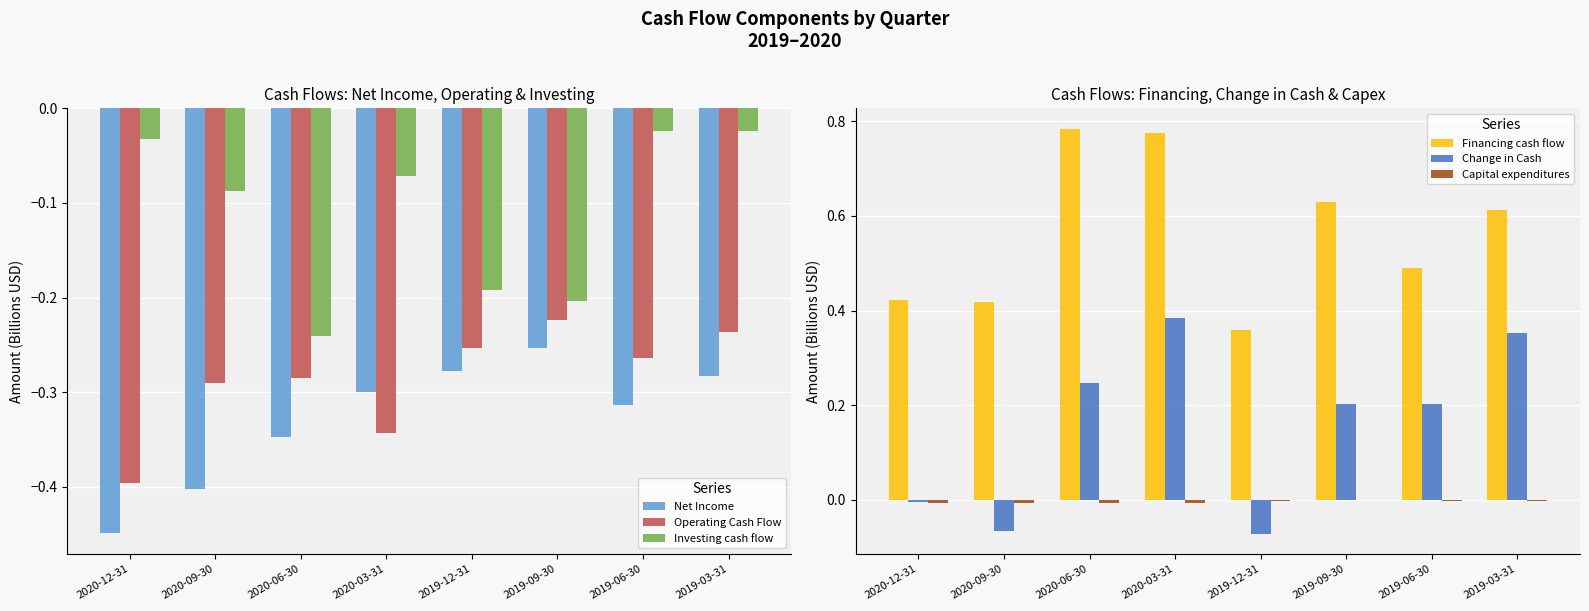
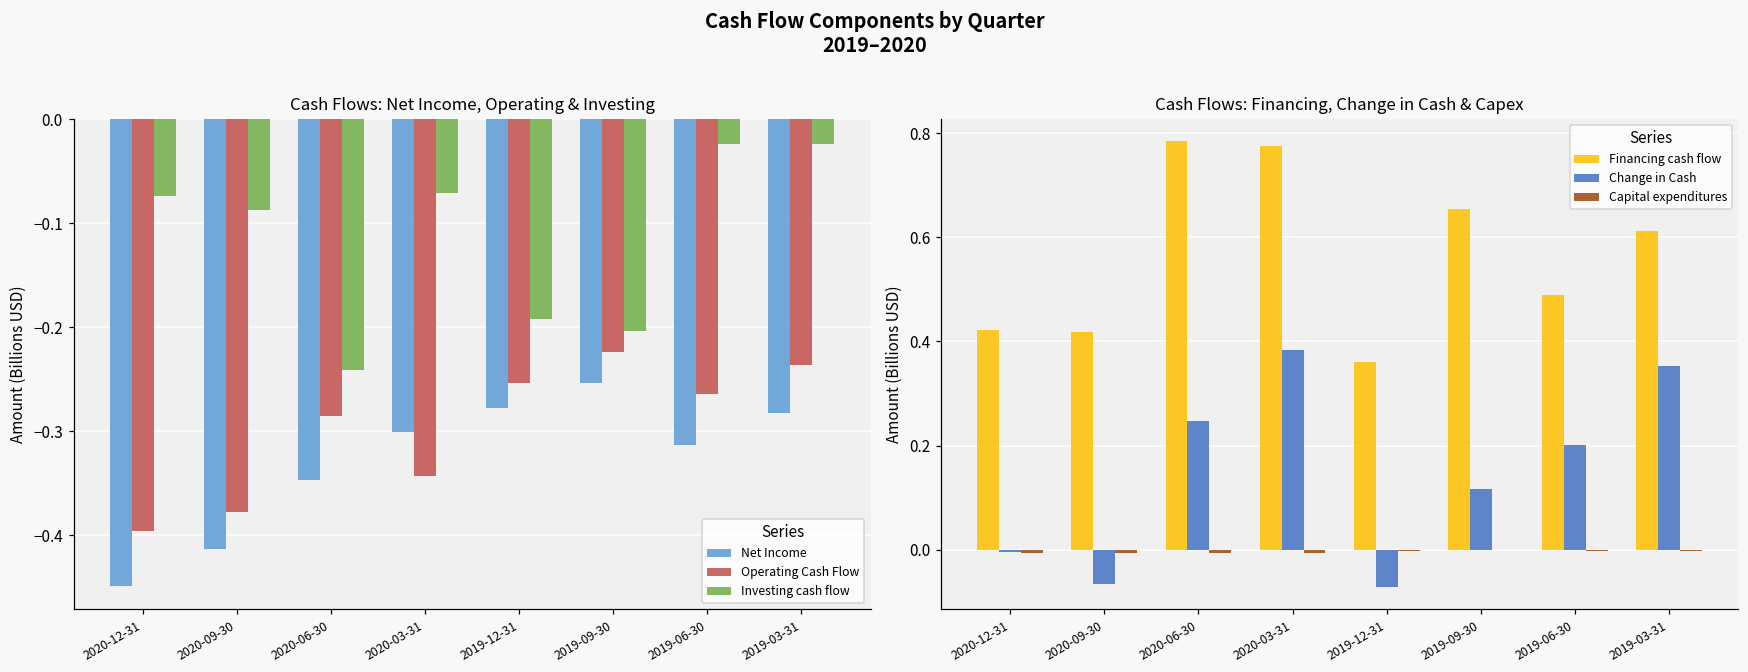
Cash Flows: Net Income, Operating & Investing, Investing cash flow, 2020-12-31: -0.03 -> -0.07
Cash Flows: Net Income, Operating & Investing, Net Income, 2020-09-30: -0.40 -> -0.41
Cash Flows: Net Income, Operating & Investing, Operating Cash Flow, 2020-09-30: -0.29 -> -0.38
Cash Flows: Financing, Change in Cash & Capex, Financing cash flow, 2019-09-30: 0.63 -> 0.65
Cash Flows: Financing, Change in Cash & Capex, Change in Cash, 2019-09-30: 0.20 -> 0.12
